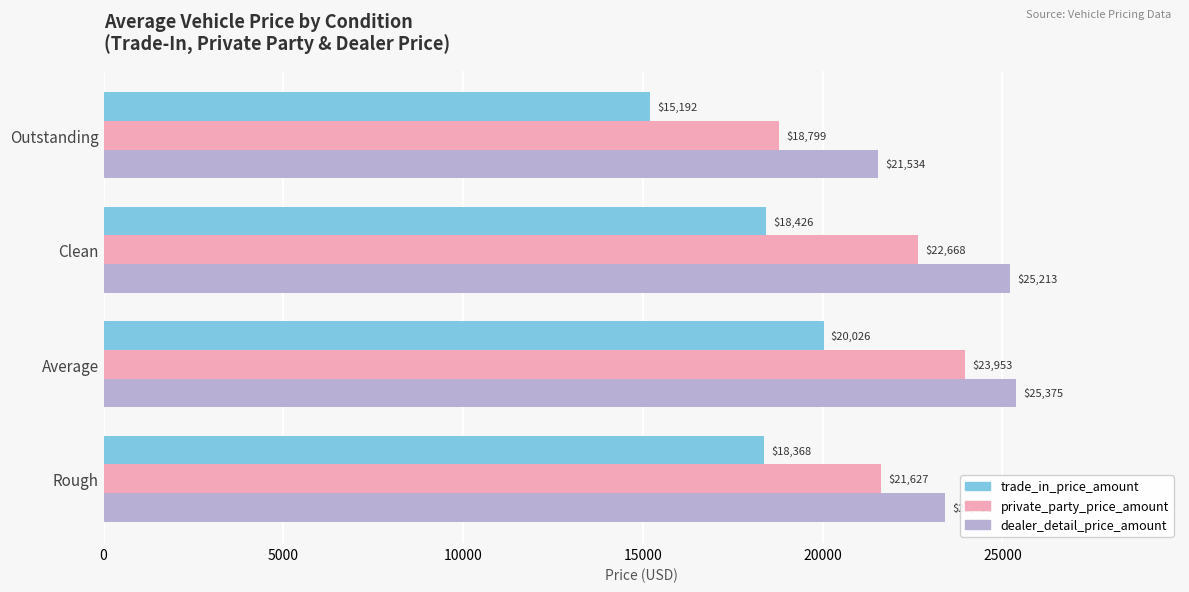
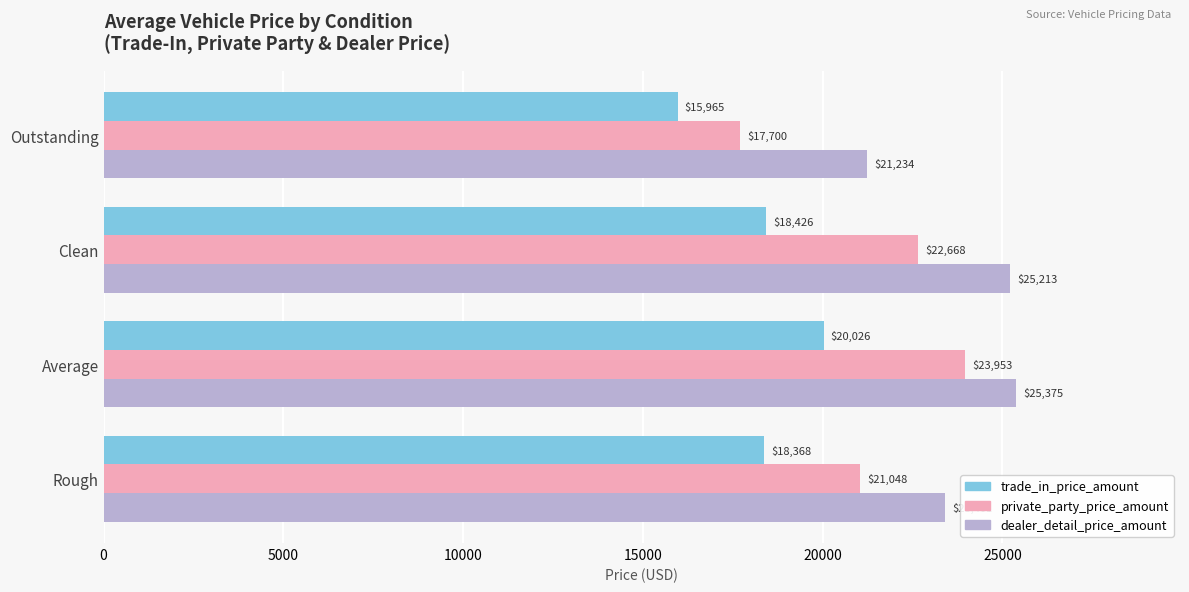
trade_in_price_amount, Outstanding: $15,192 -> $15,965
private_party_price_amount, Outstanding: $18,799 -> $17,700
dealer_detail_price_amount, Outstanding: $21,534 -> $21,234
private_party_price_amount, Rough: $21,627 -> $21,048
